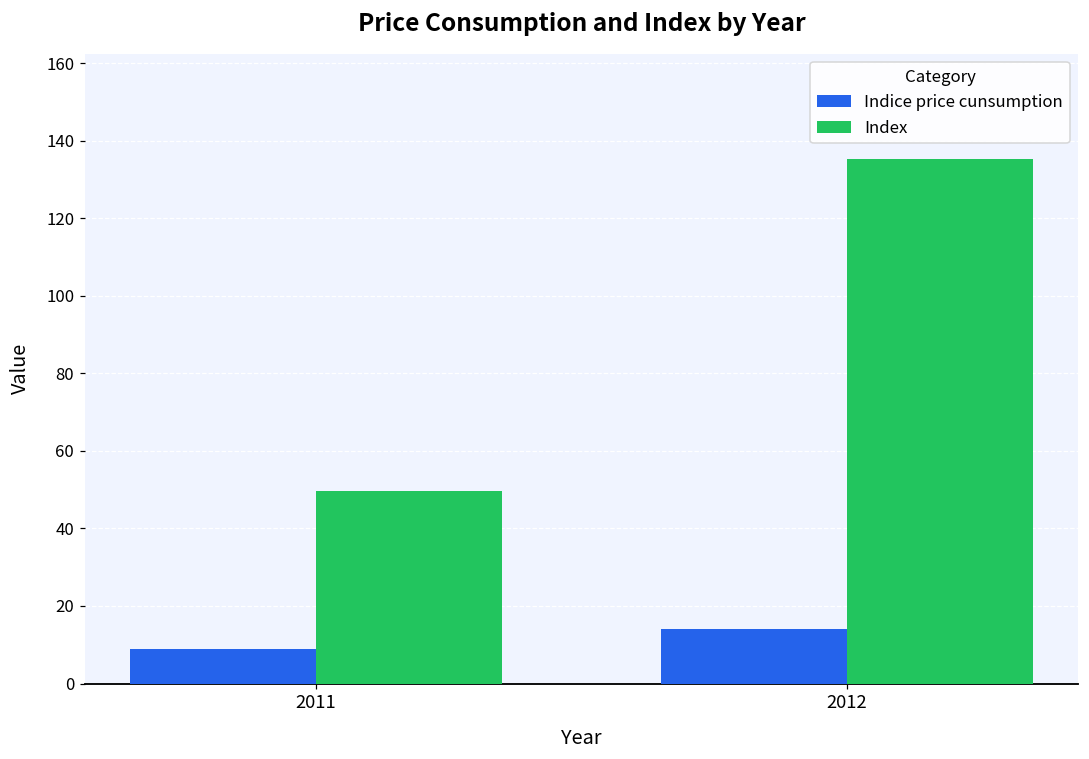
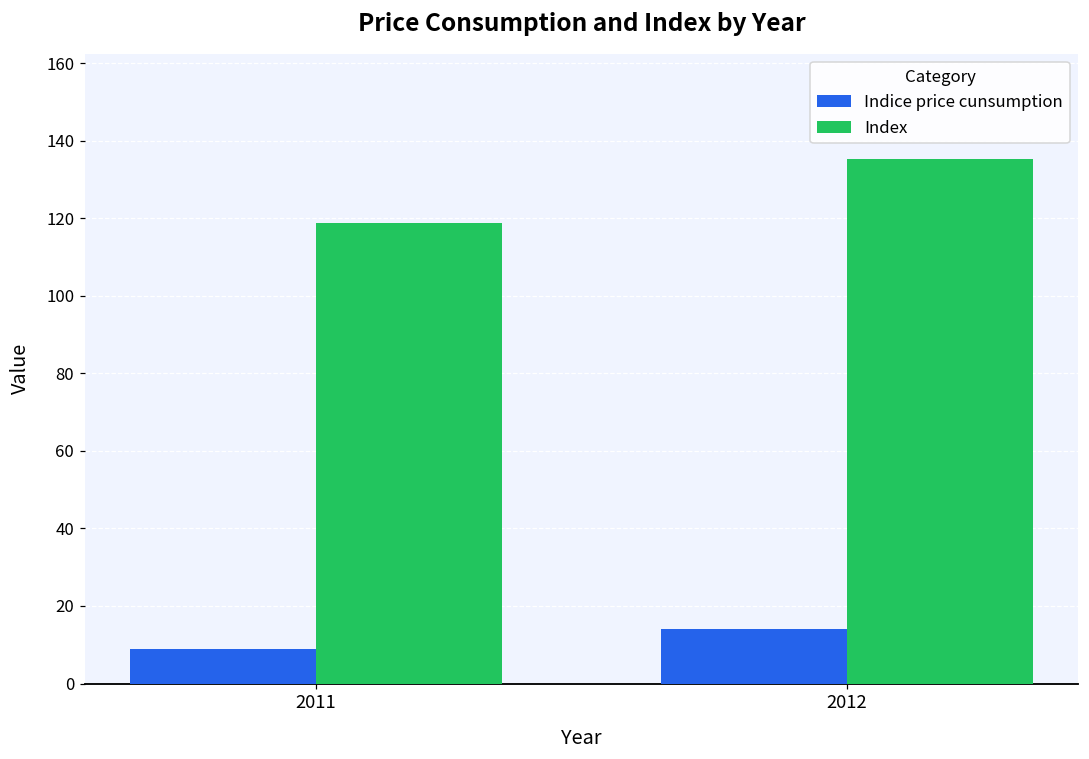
Index, 2011: 50 -> 119
